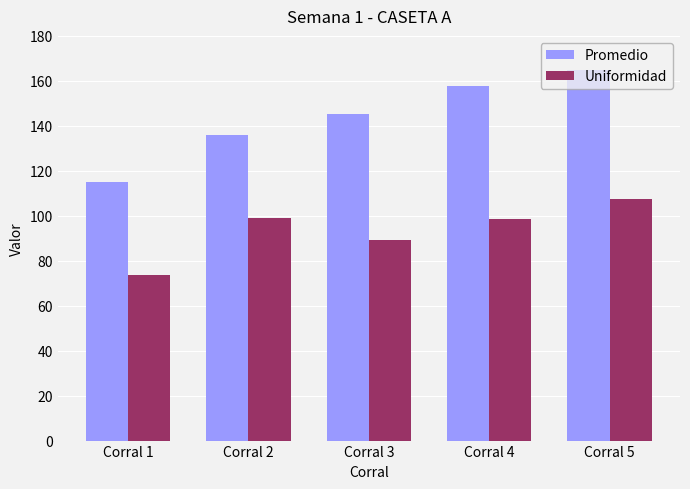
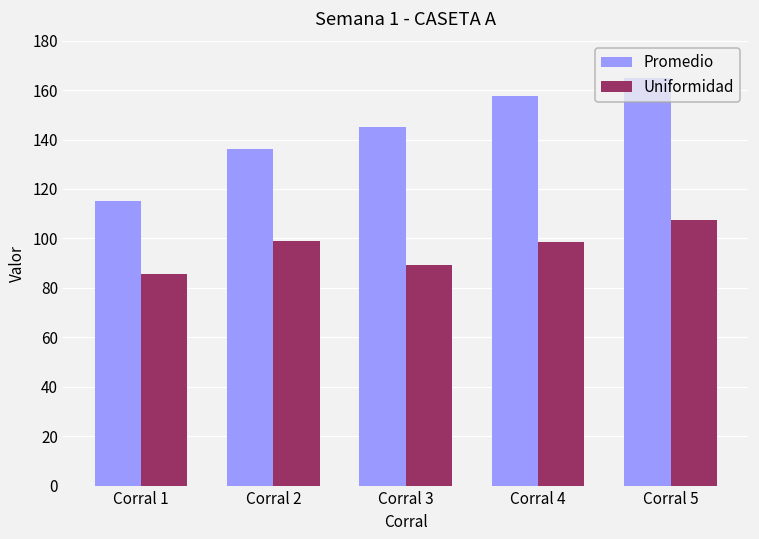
Uniformidad, Corral 1: 74 -> 86
